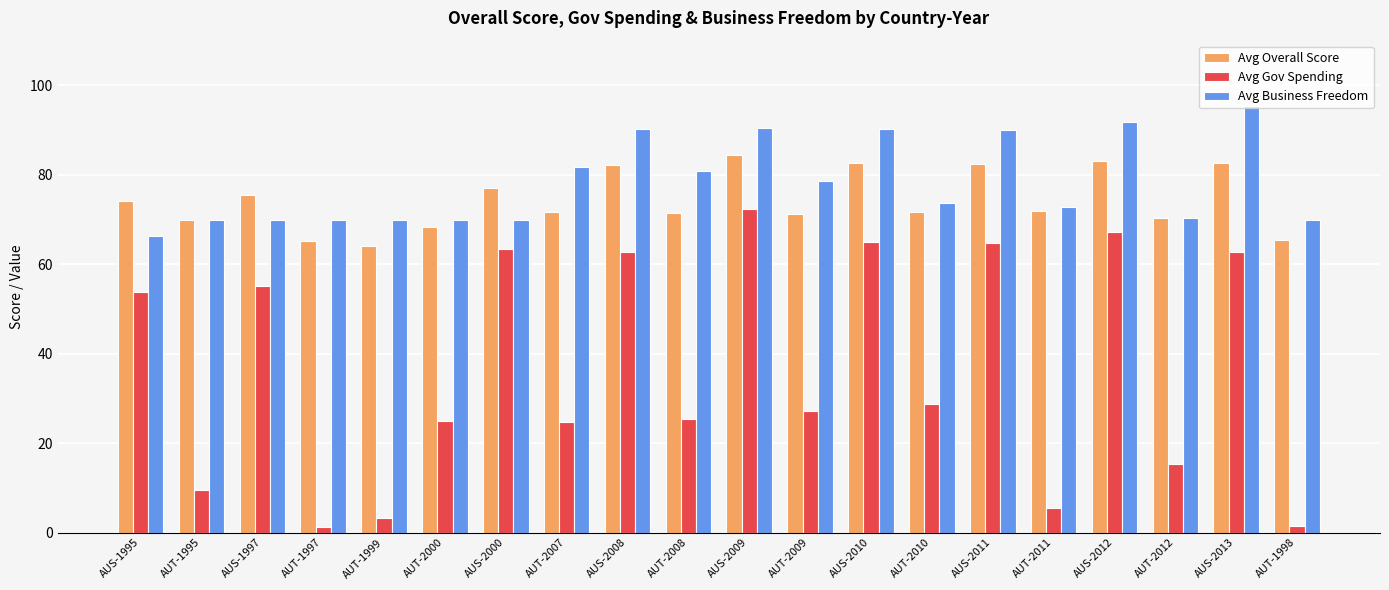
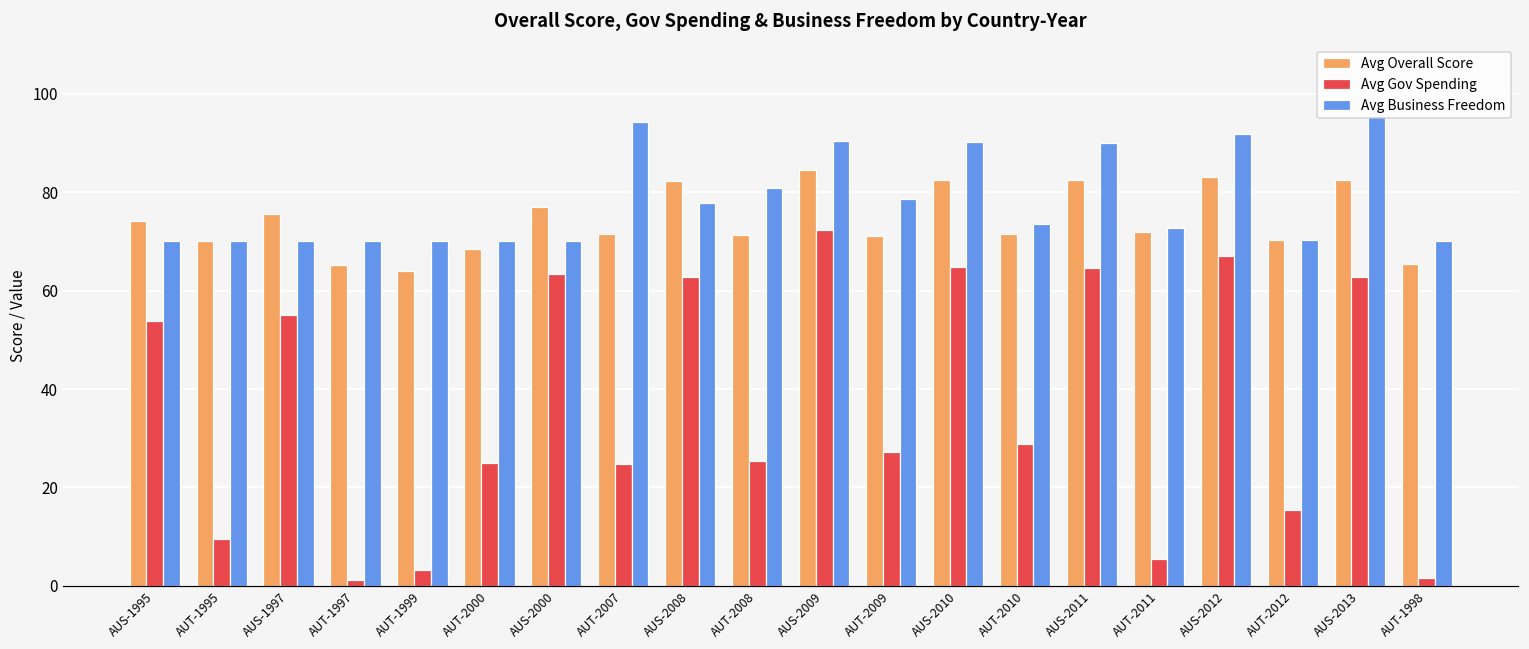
Avg Business Freedom, AUS-1995: 66 -> 70
Avg Business Freedom, AUT-2007: 82 -> 94
Avg Business Freedom, AUS-2008: 90 -> 78
